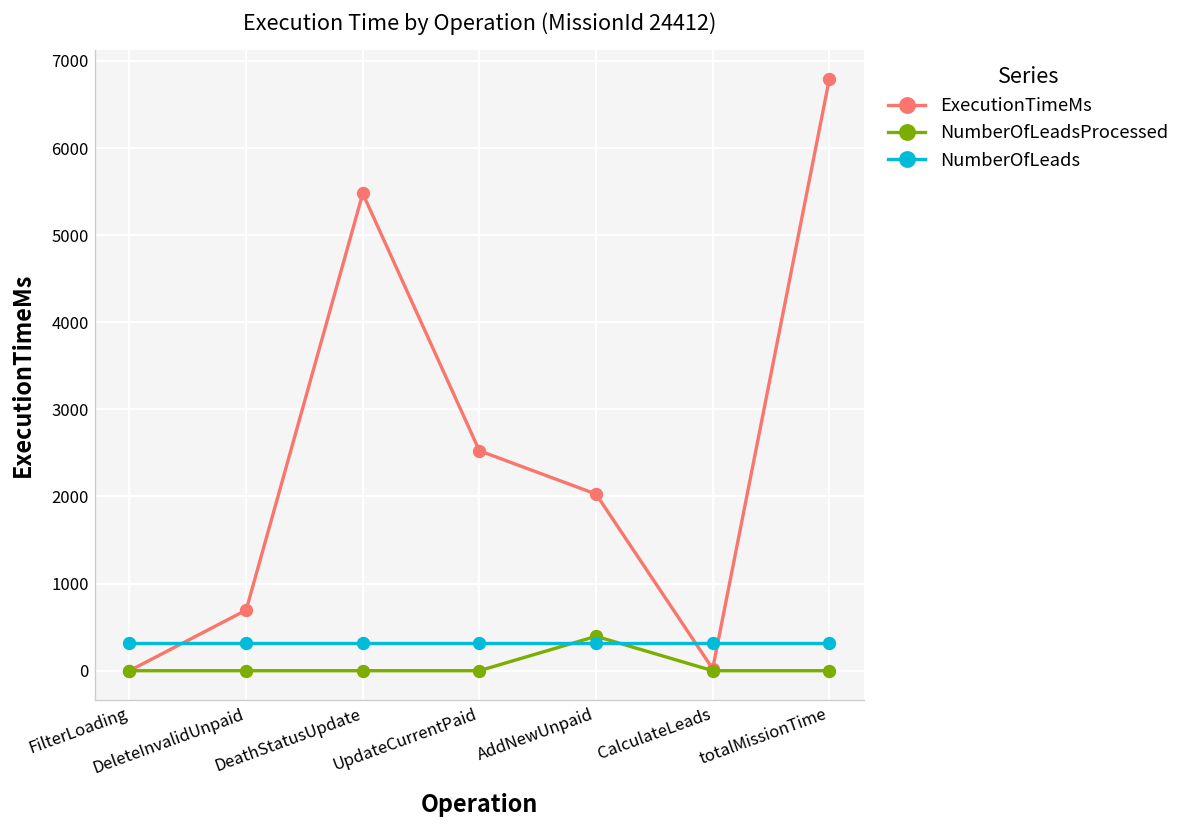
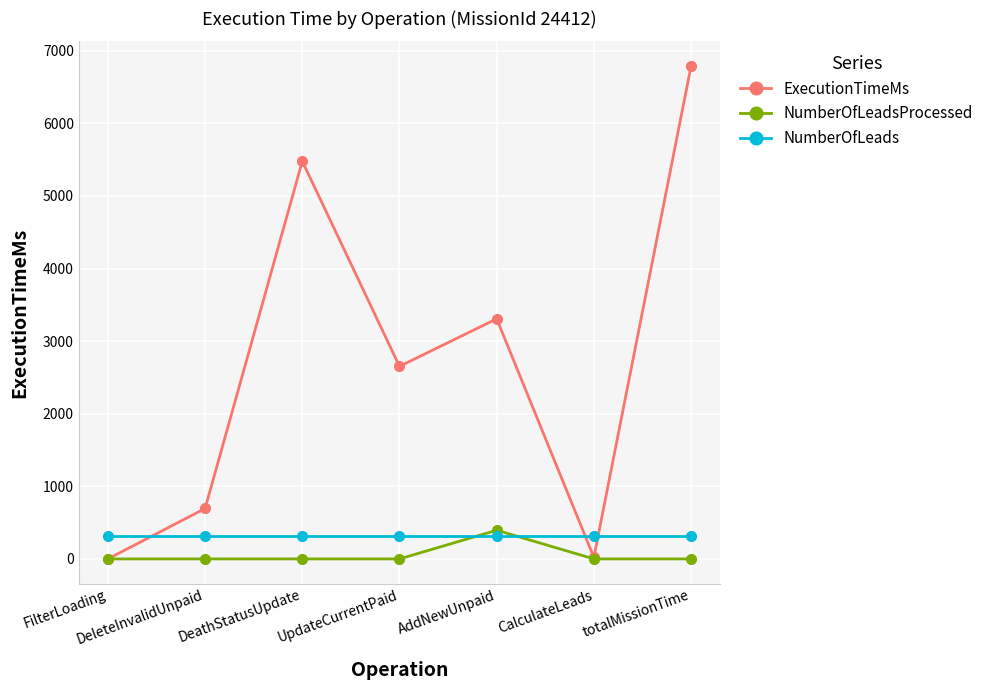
ExecutionTimeMs, UpdateCurrentPaid: 2500 -> 2700
ExecutionTimeMs, AddNewUnpaid: 2000 -> 3300
